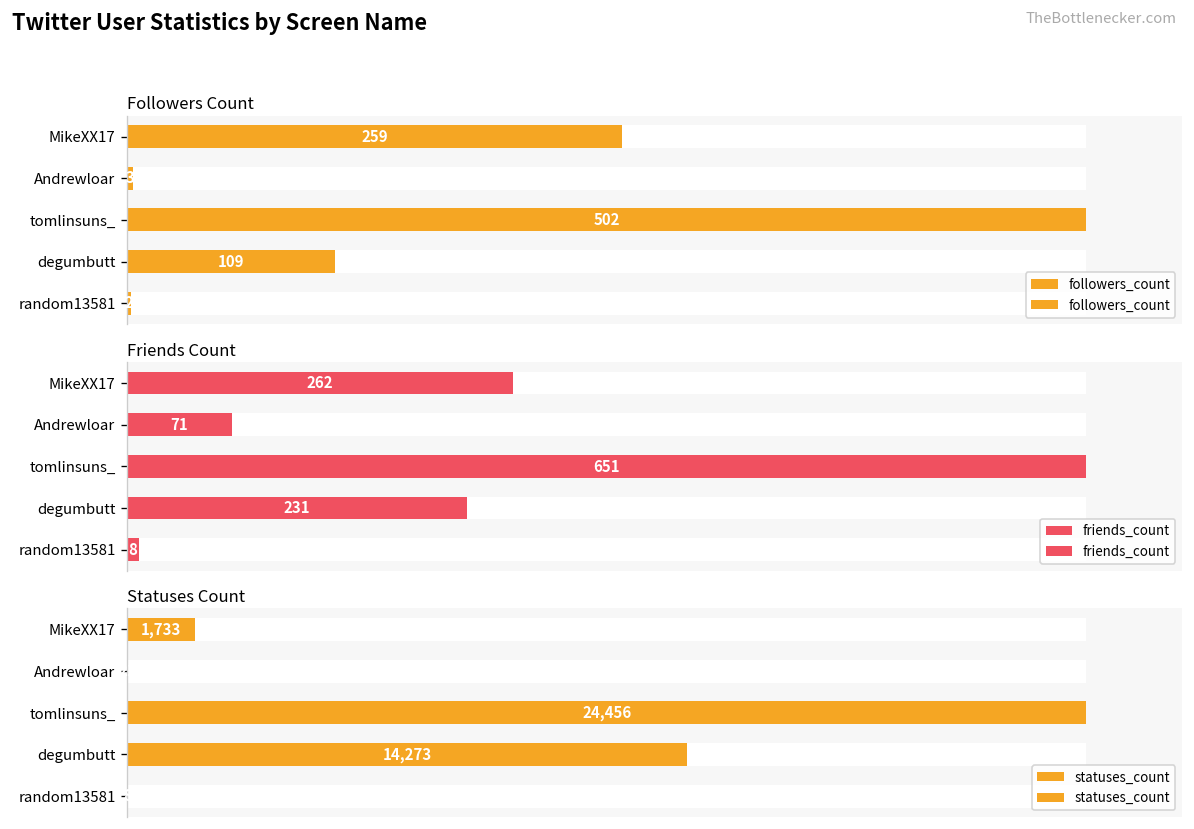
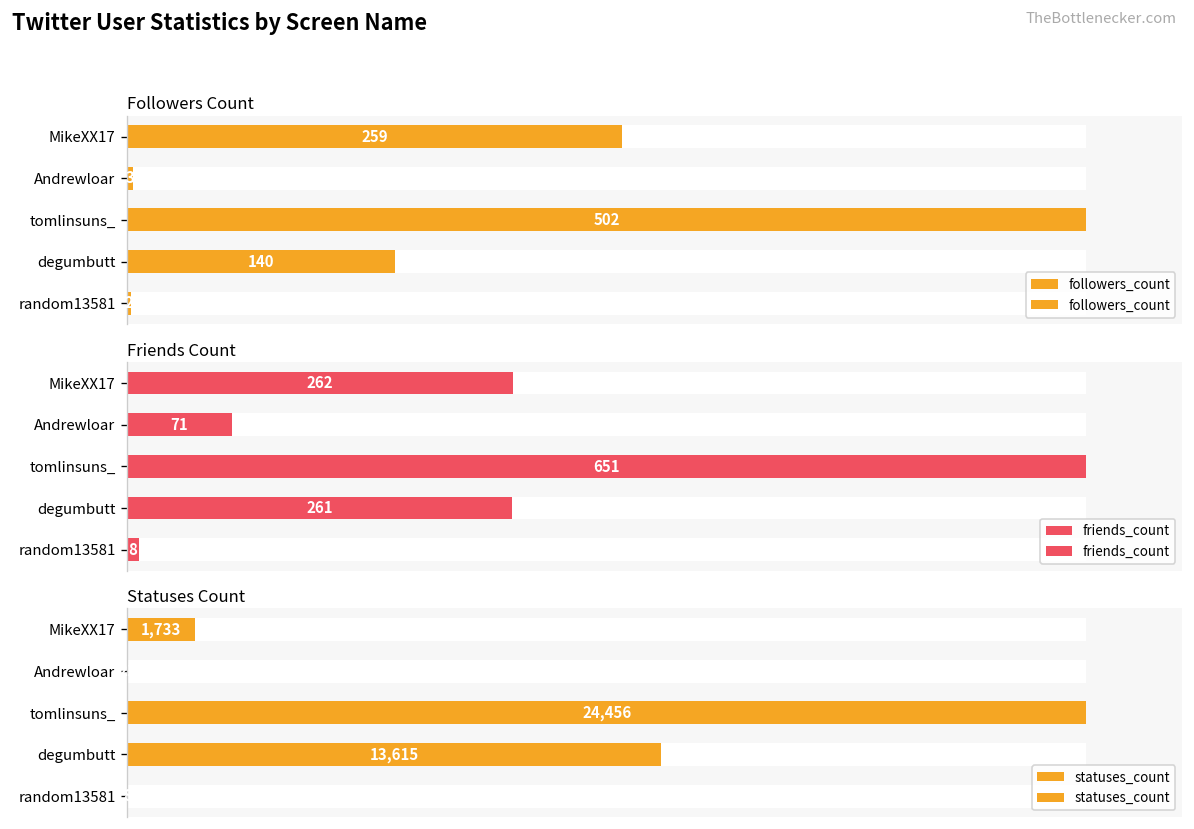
Followers Count, followers_count, degumbutt: 109 -> 140
Friends Count, friends_count, degumbutt: 231 -> 261
Statuses Count, statuses_count, degumbutt: 14,273 -> 13,615
